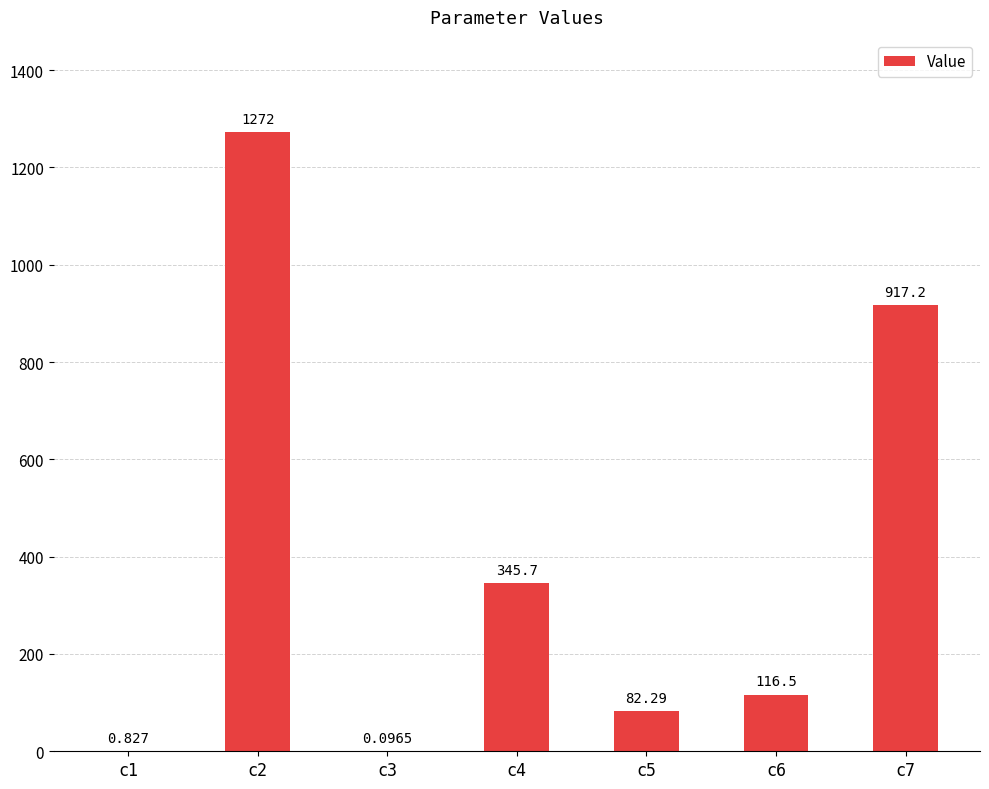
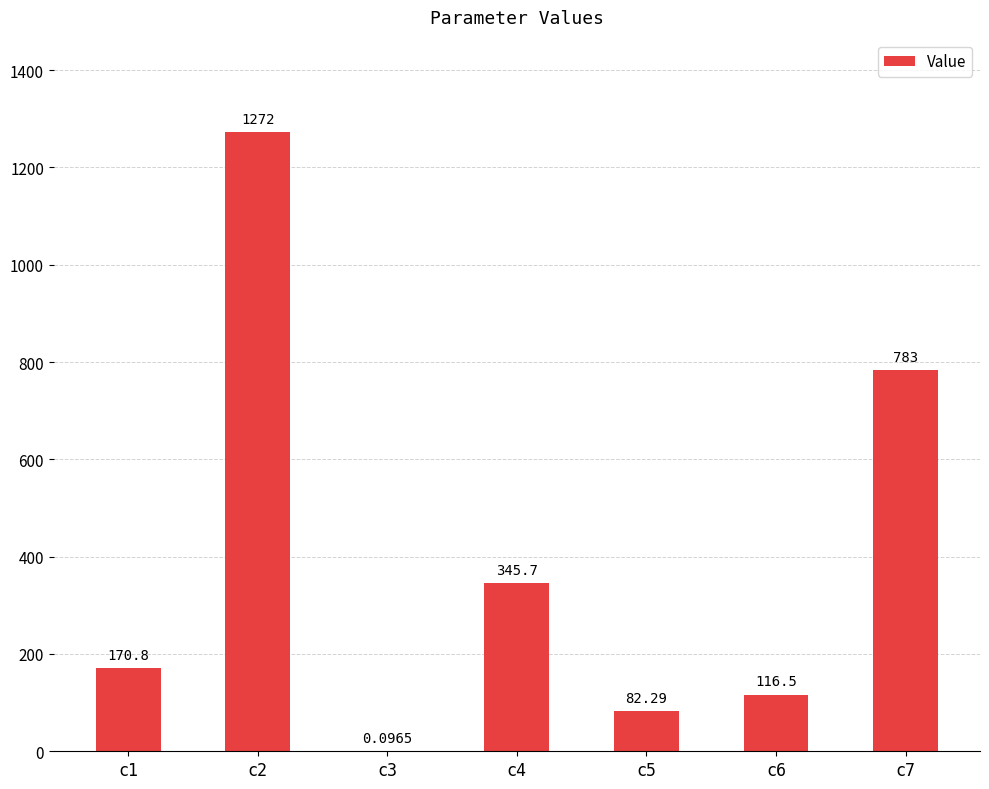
c1: 0.827 -> 170.8
c7: 917.2 -> 783
